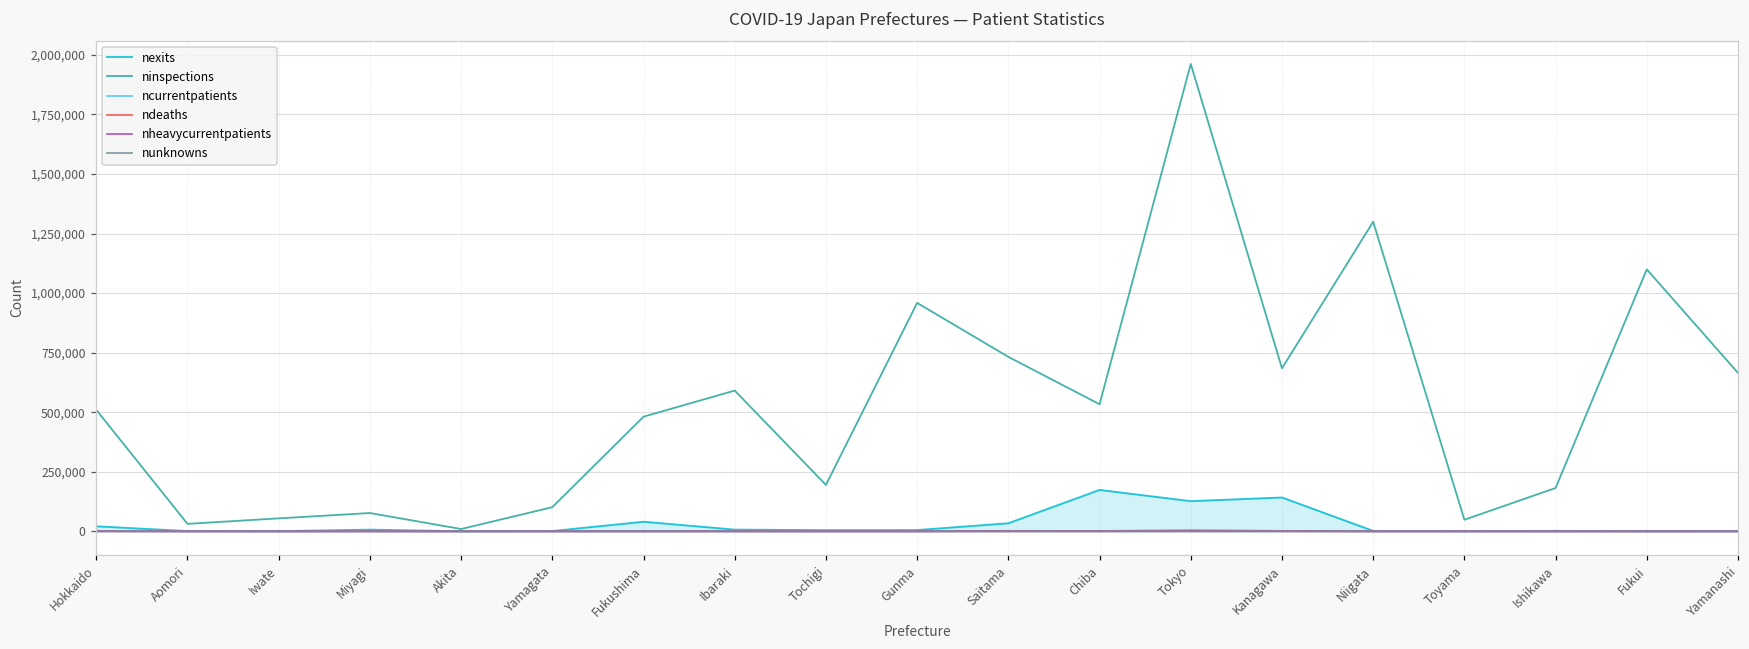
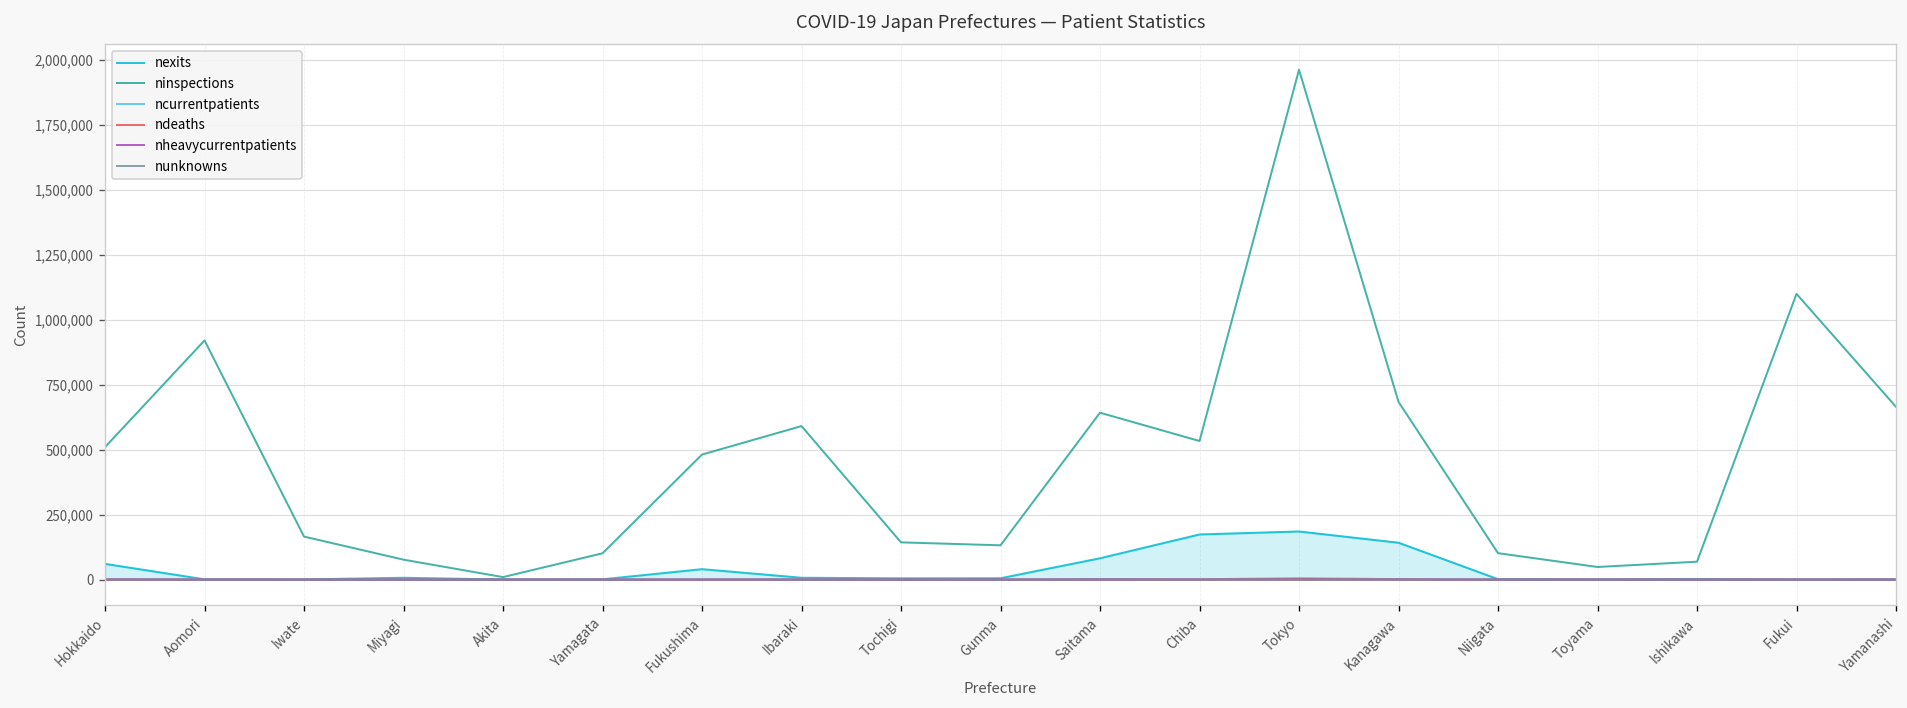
nexits, Hokkaido: 20,000 -> 60,000
ninspections, Aomori: 30,000 -> 920,000
ninspections, Iwate: 50,000 -> 170,000
ninspections, Tochigi: 190,000 -> 140,000
ninspections, Gunma: 960,000 -> 130,000
nexits, Saitama: 30,000 -> 80,000
ninspections, Saitama: 730,000 -> 640,000
nexits, Tokyo: 130,000 -> 190,000
ninspections, Niigata: 1,300,000 -> 100,000
ninspections, Ishikawa: 180,000 -> 70,000
